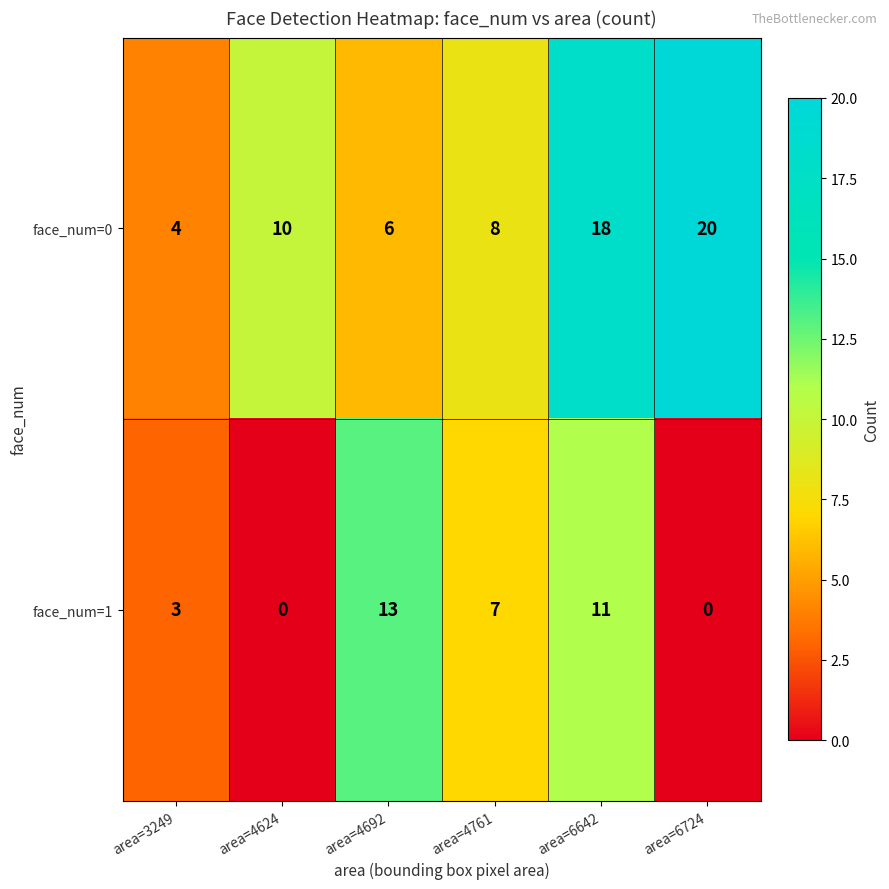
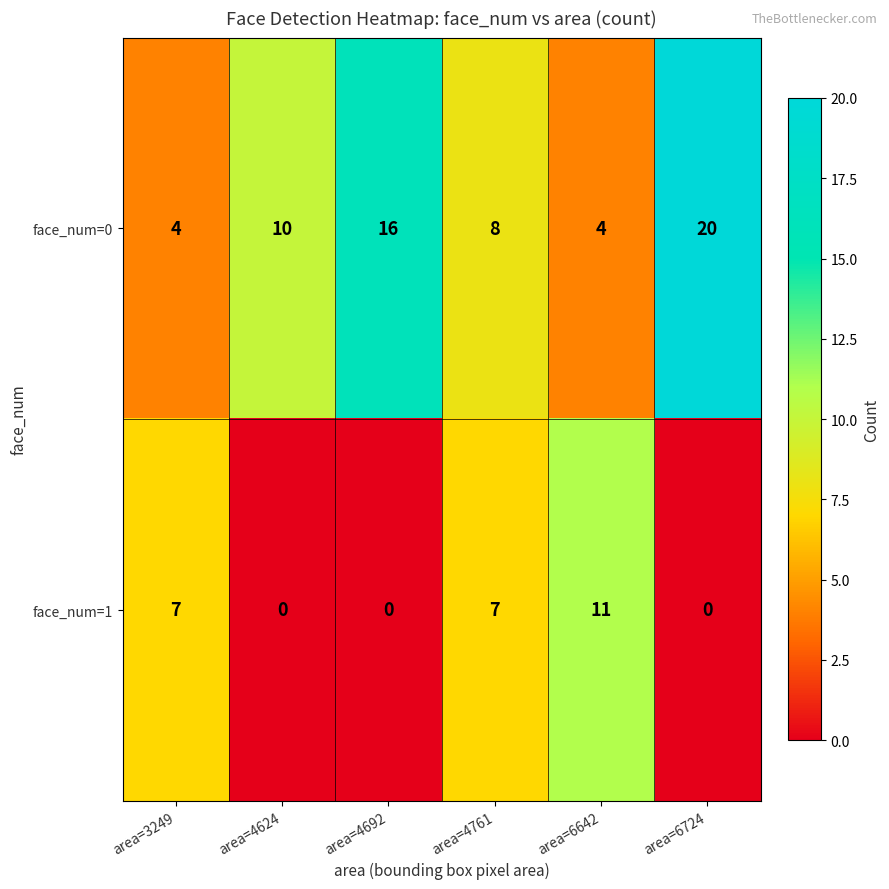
face_num=0, area=4692: 6 -> 16
face_num=0, area=6642: 18 -> 4
face_num=1, area=3249: 3 -> 7
face_num=1, area=4692: 13 -> 0
